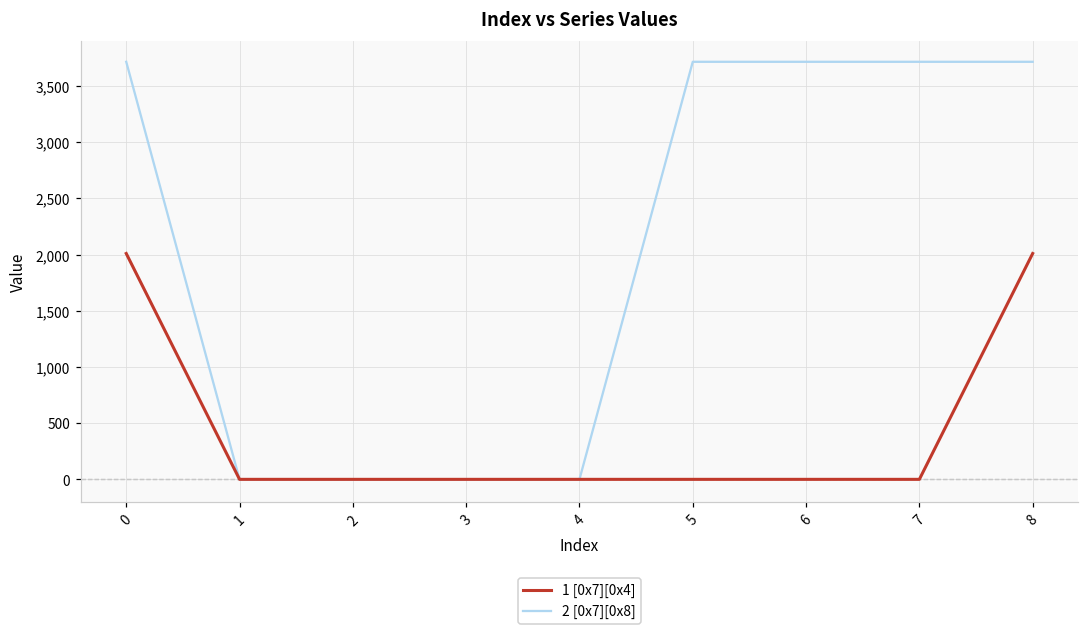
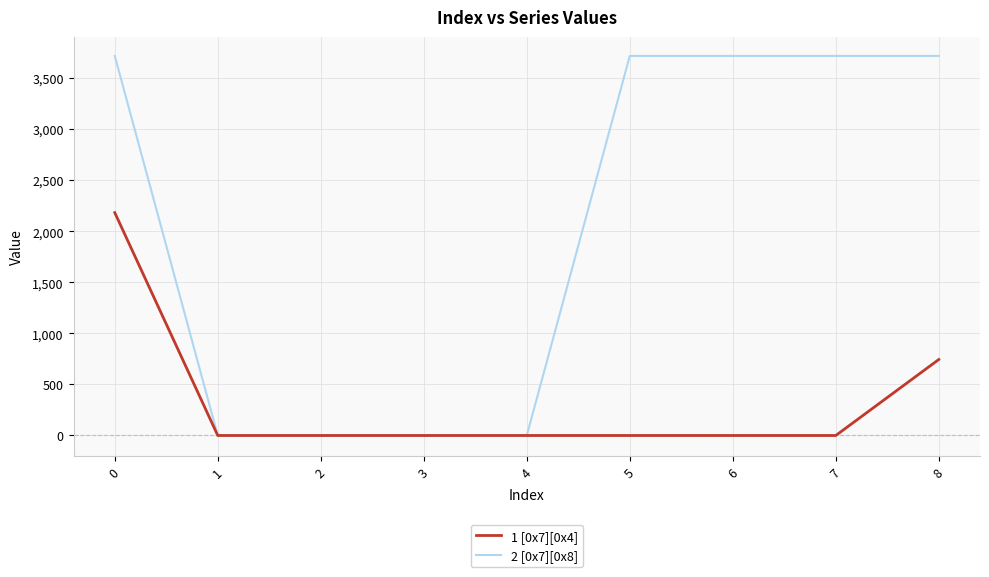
1 [0x7][0x4], 0: 2,010 -> 2,180
1 [0x7][0x4], 8: 2,010 -> 740
